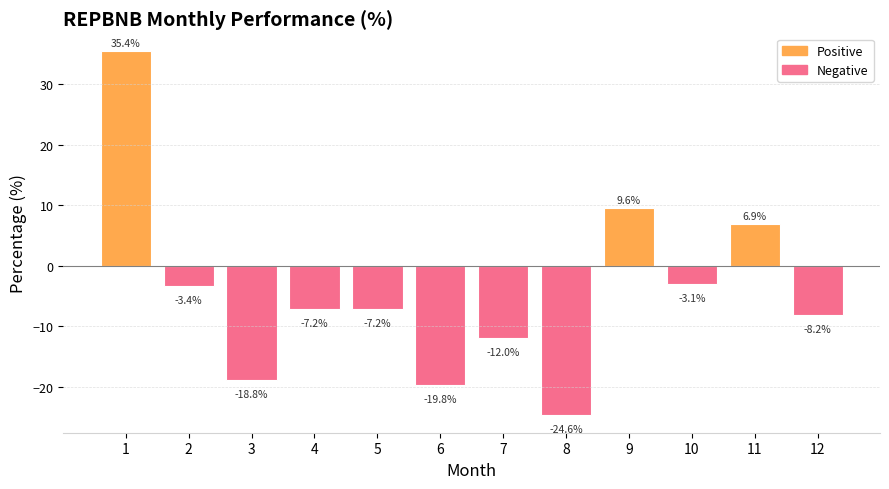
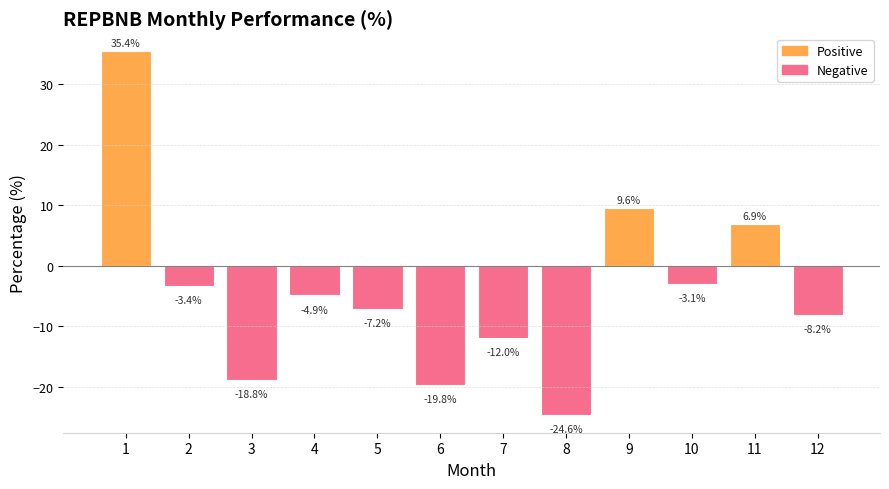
4: -7.2% -> -4.9%
